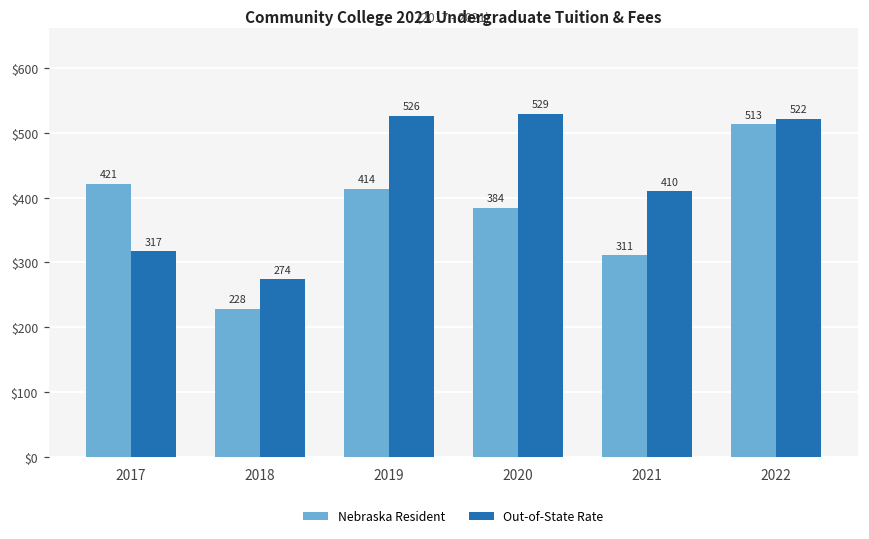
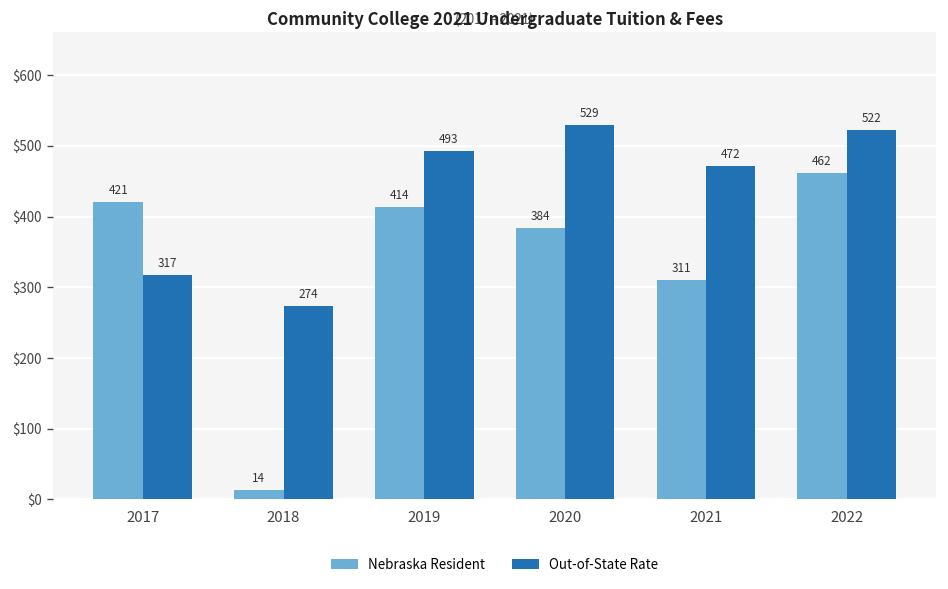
Nebraska Resident, 2018: 228 -> 14
Out-of-State Rate, 2019: 526 -> 493
Out-of-State Rate, 2021: 410 -> 472
Nebraska Resident, 2022: 513 -> 462
